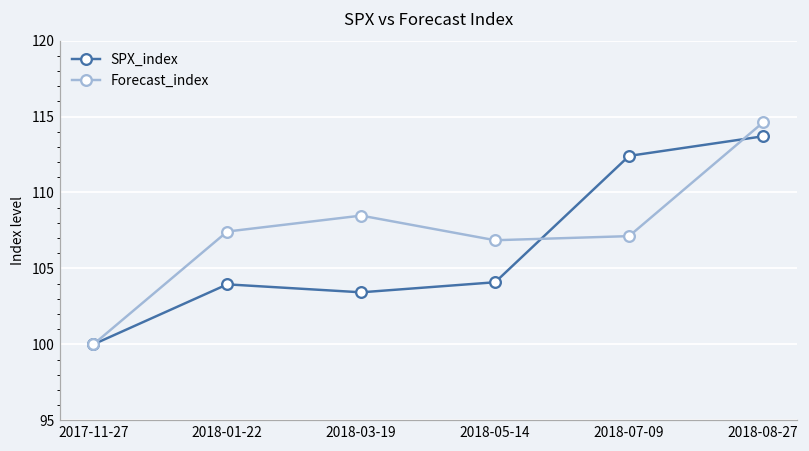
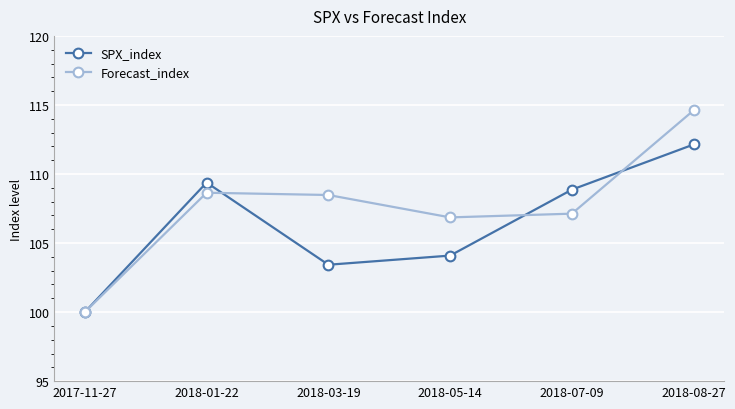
SPX_index, 2018-01-22: 104.0 -> 109.4
Forecast_index, 2018-01-22: 107.4 -> 108.6
SPX_index, 2018-07-09: 112.4 -> 108.9
SPX_index, 2018-08-27: 113.7 -> 112.1
